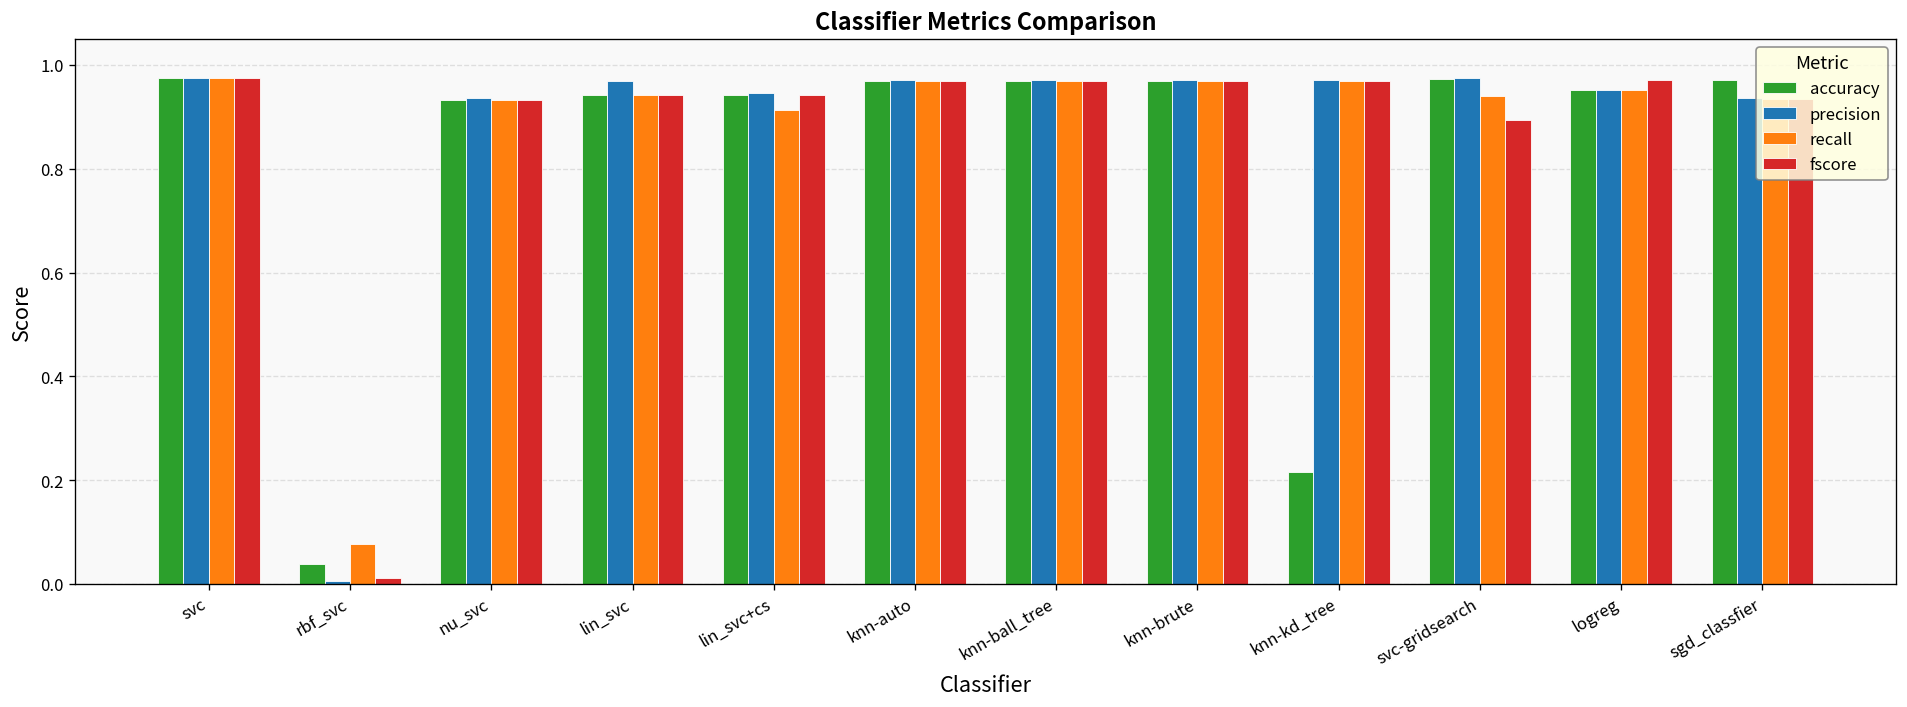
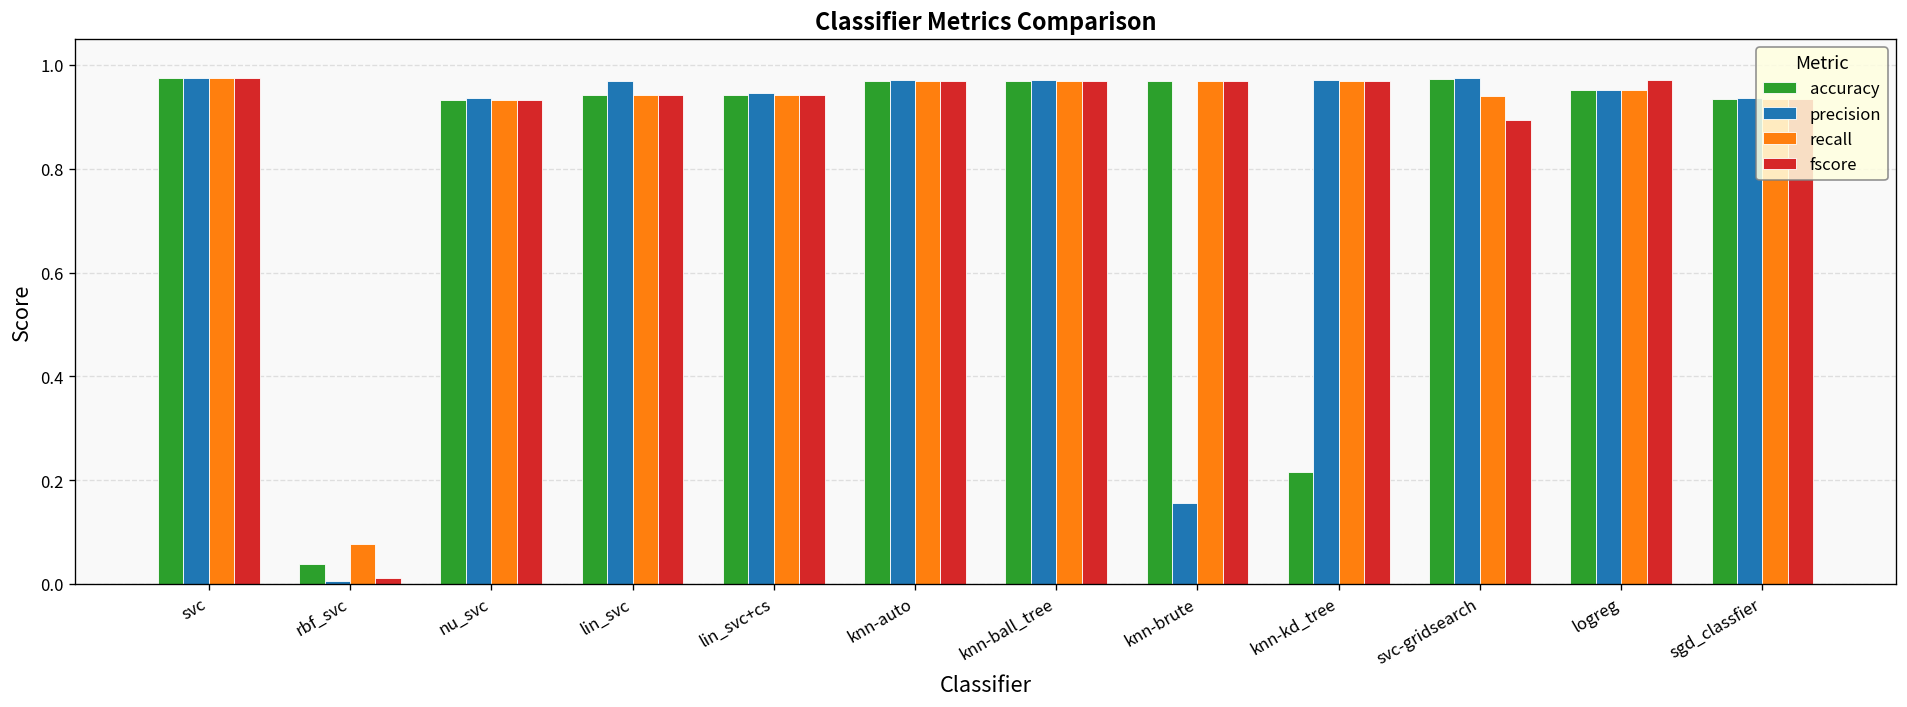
recall, lin_svc+cs: 0.91 -> 0.94
precision, knn-brute: 0.97 -> 0.16
accuracy, sgd_classfier: 0.97 -> 0.93
